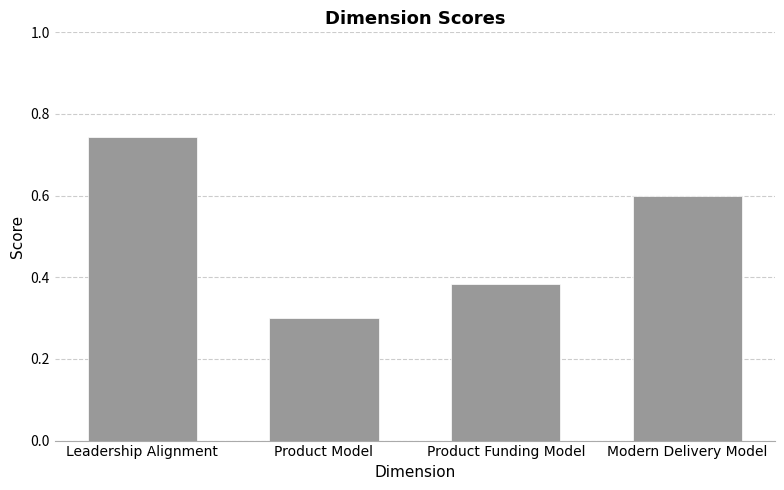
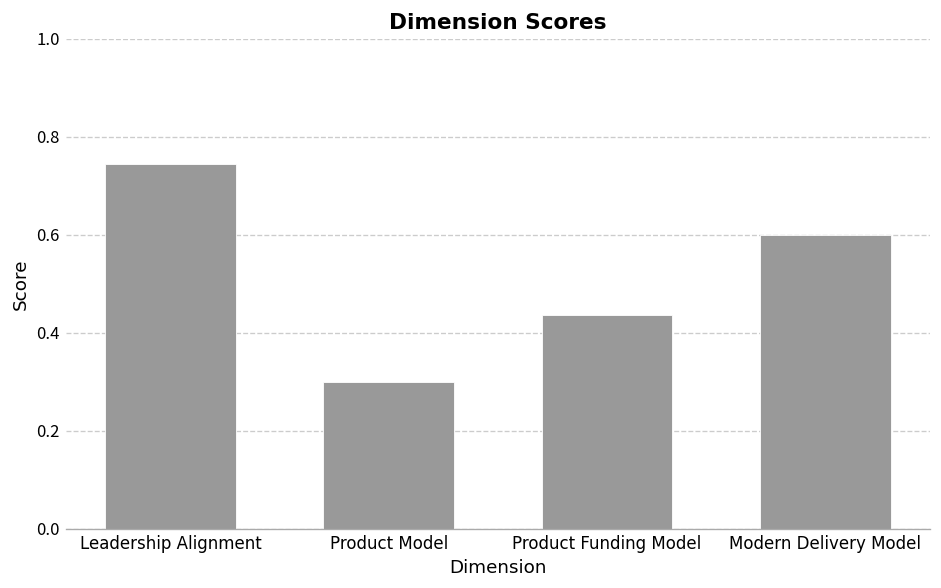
Product Funding Model: 0.38 -> 0.44
